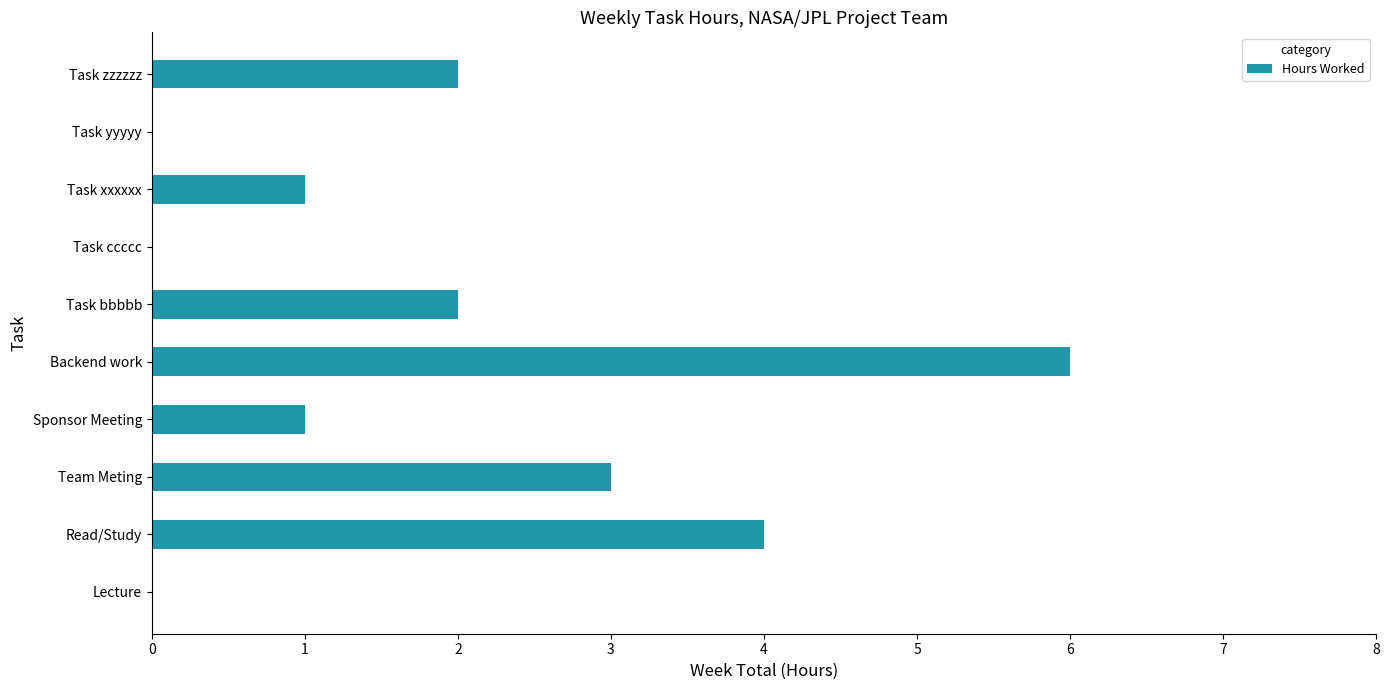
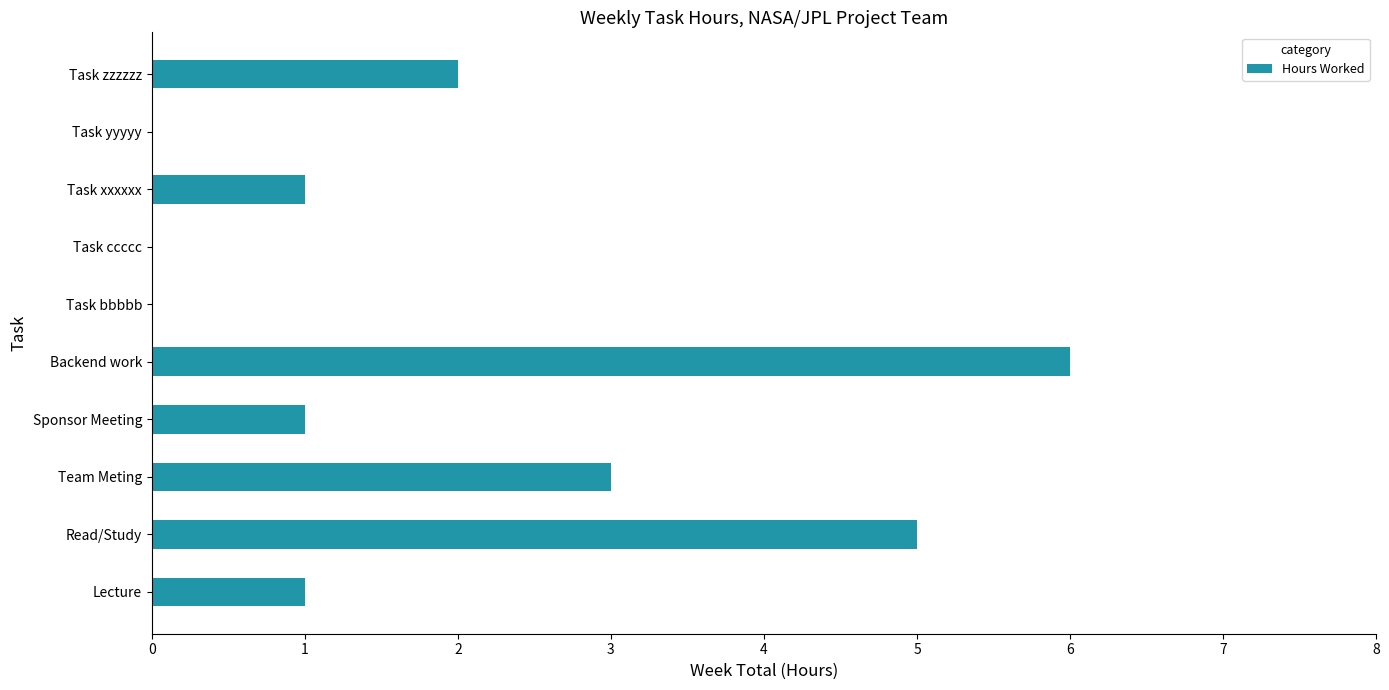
Task bbbbb: 2 -> 0
Read/Study: 4 -> 5
Lecture: 0 -> 1
